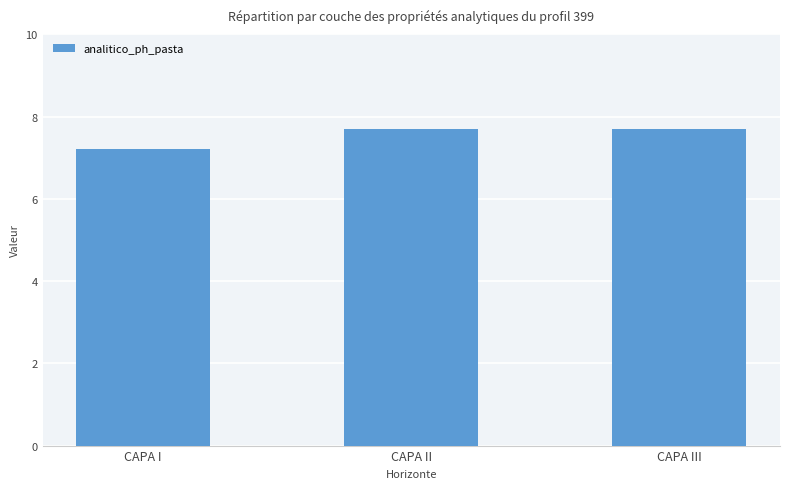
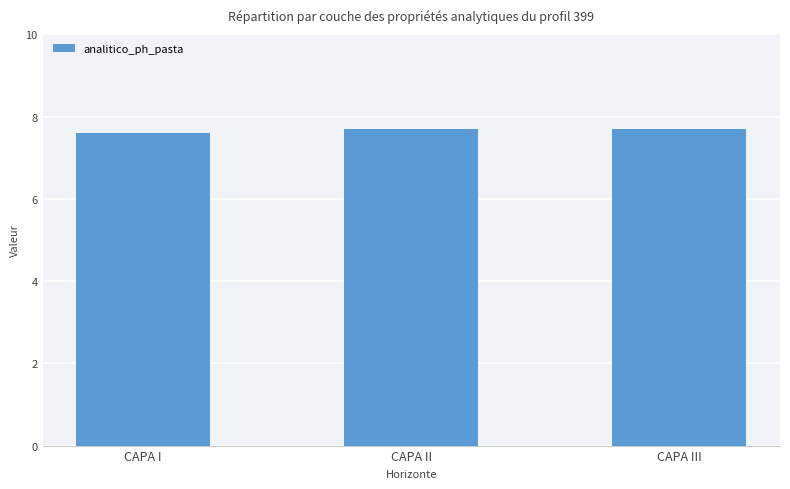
CAPA I: 7.2 -> 7.6
